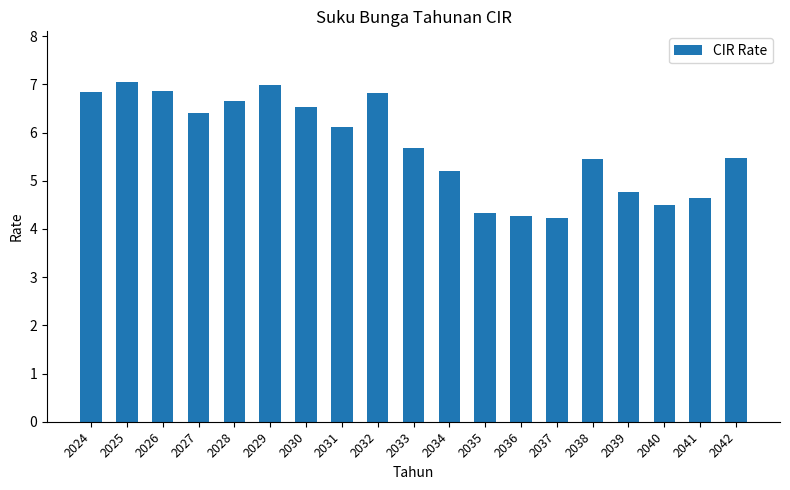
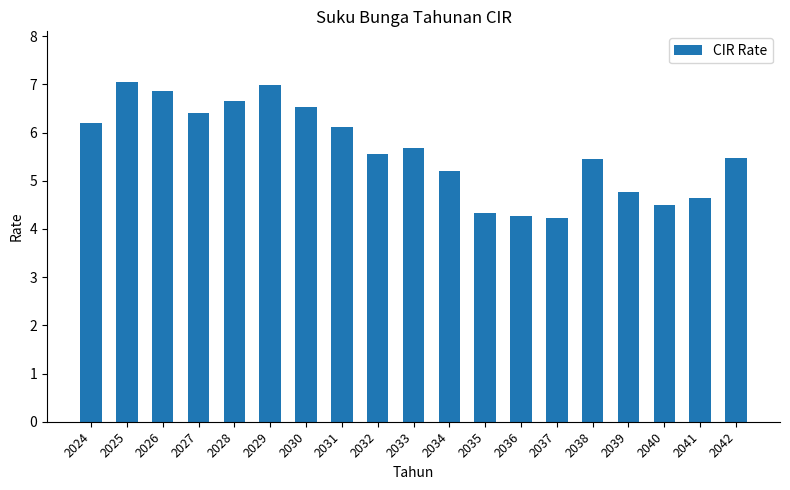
2024: 6.8 -> 6.2
2032: 6.8 -> 5.6
